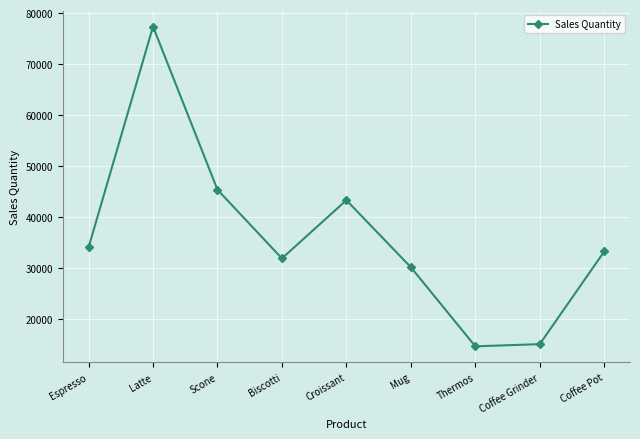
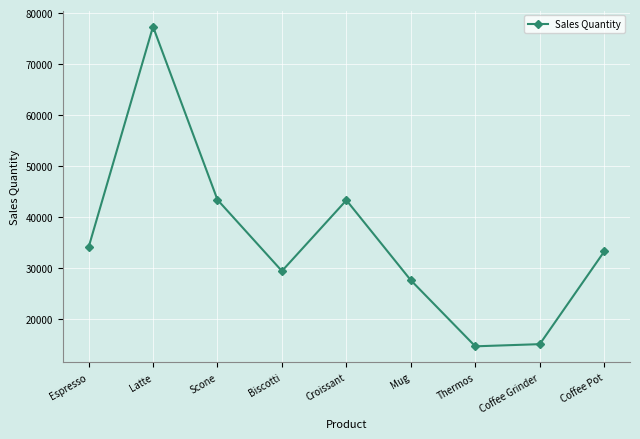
Scone: 45000 -> 43000
Biscotti: 32000 -> 29000
Mug: 30000 -> 28000
